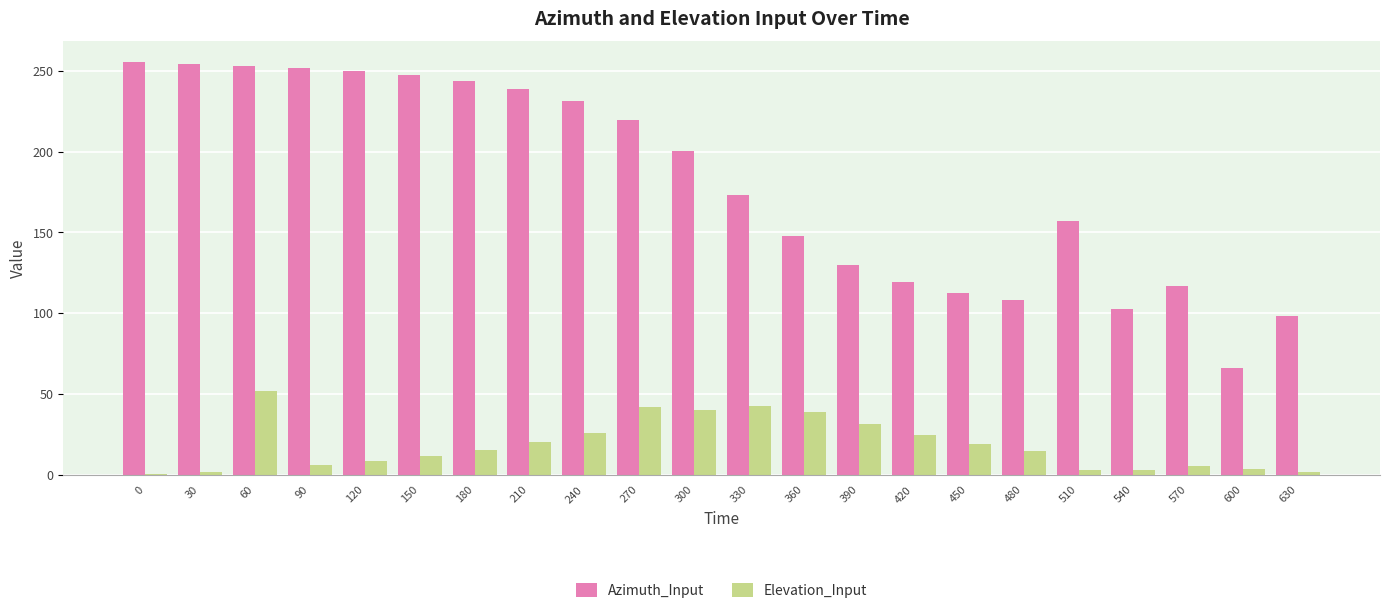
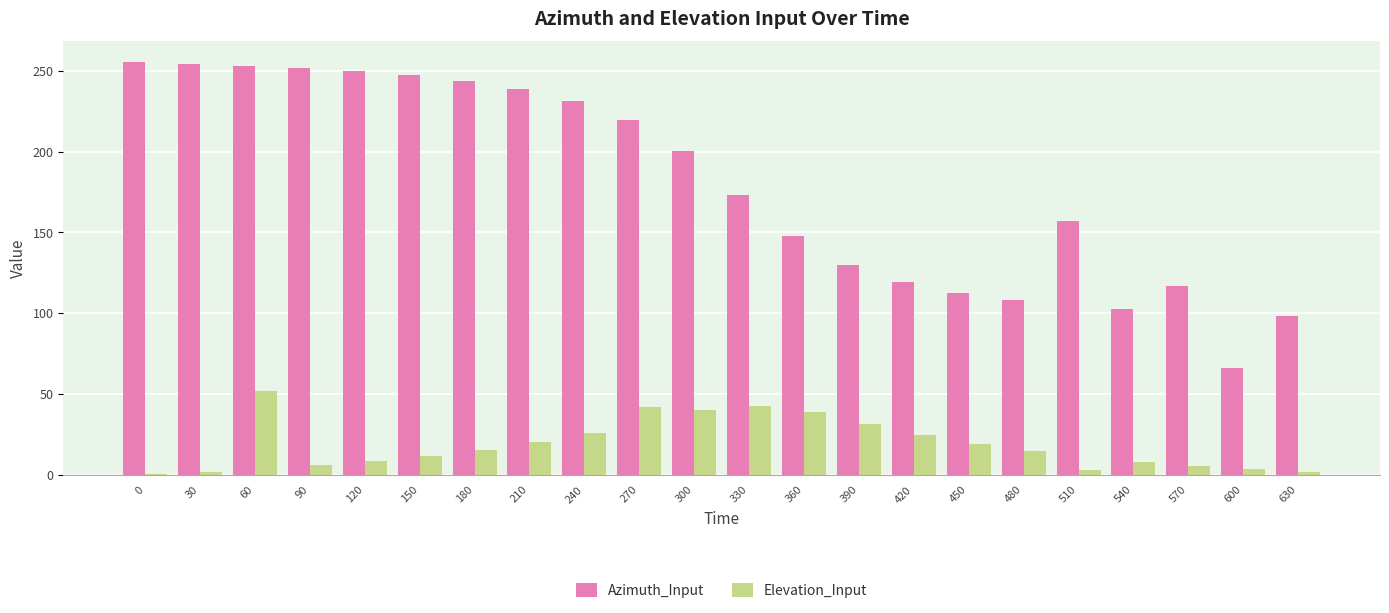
Elevation_Input, 540: 3 -> 8
